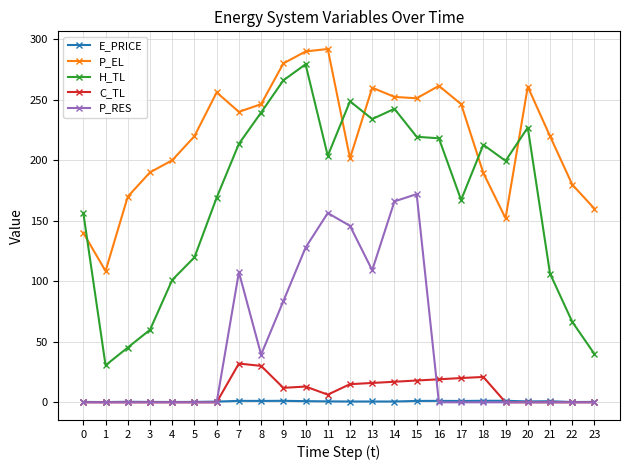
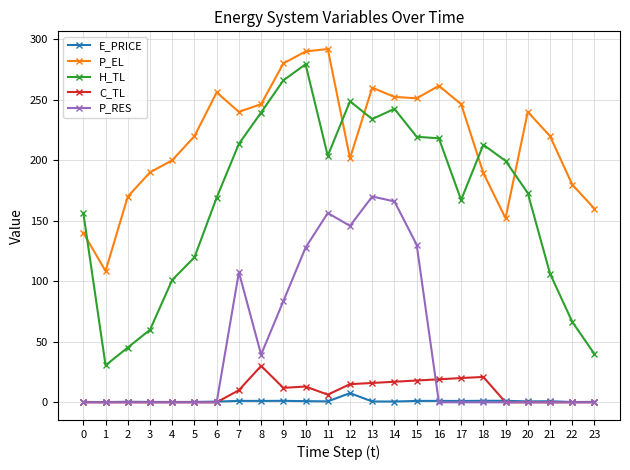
C_TL, 7: 32 -> 10
E_PRICE, 12: 1 -> 8
P_RES, 13: 109 -> 170
P_RES, 15: 172 -> 130
P_EL, 20: 261 -> 240
H_TL, 20: 227 -> 173
